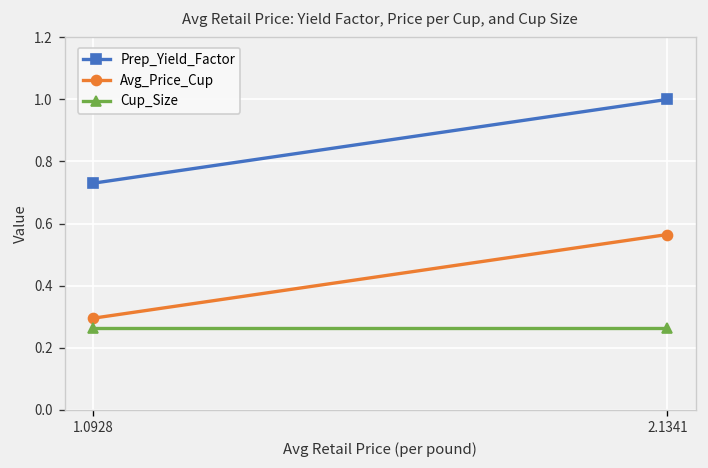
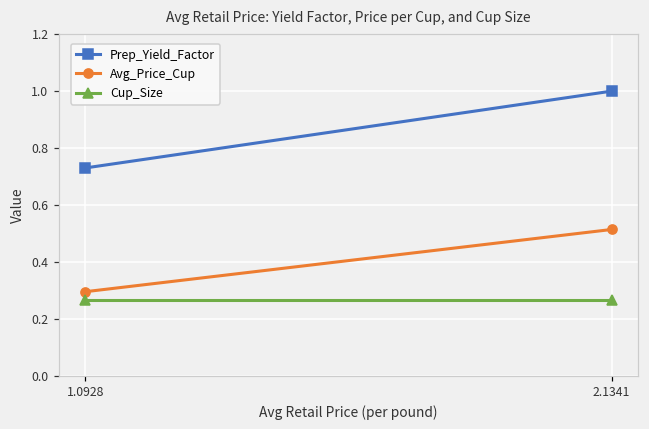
Avg_Price_Cup, 2.1341: 0.56 -> 0.51
